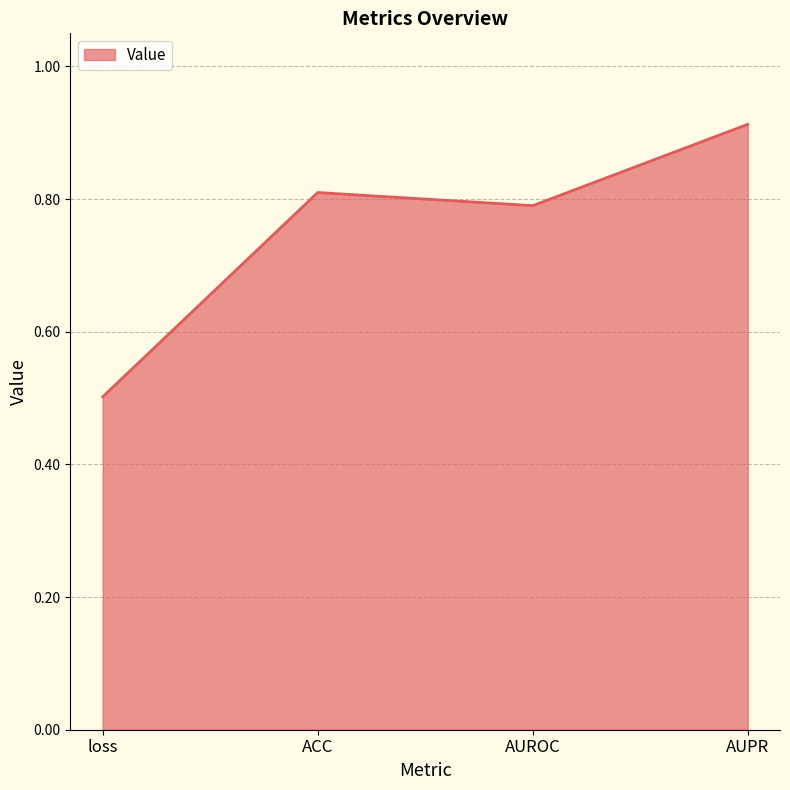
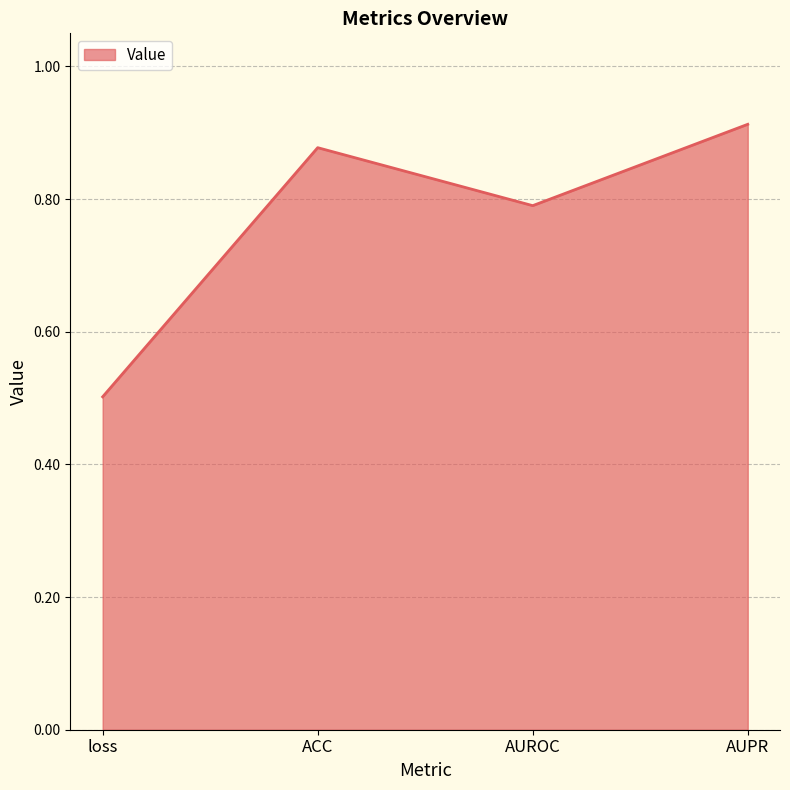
ACC: 0.81 -> 0.88
